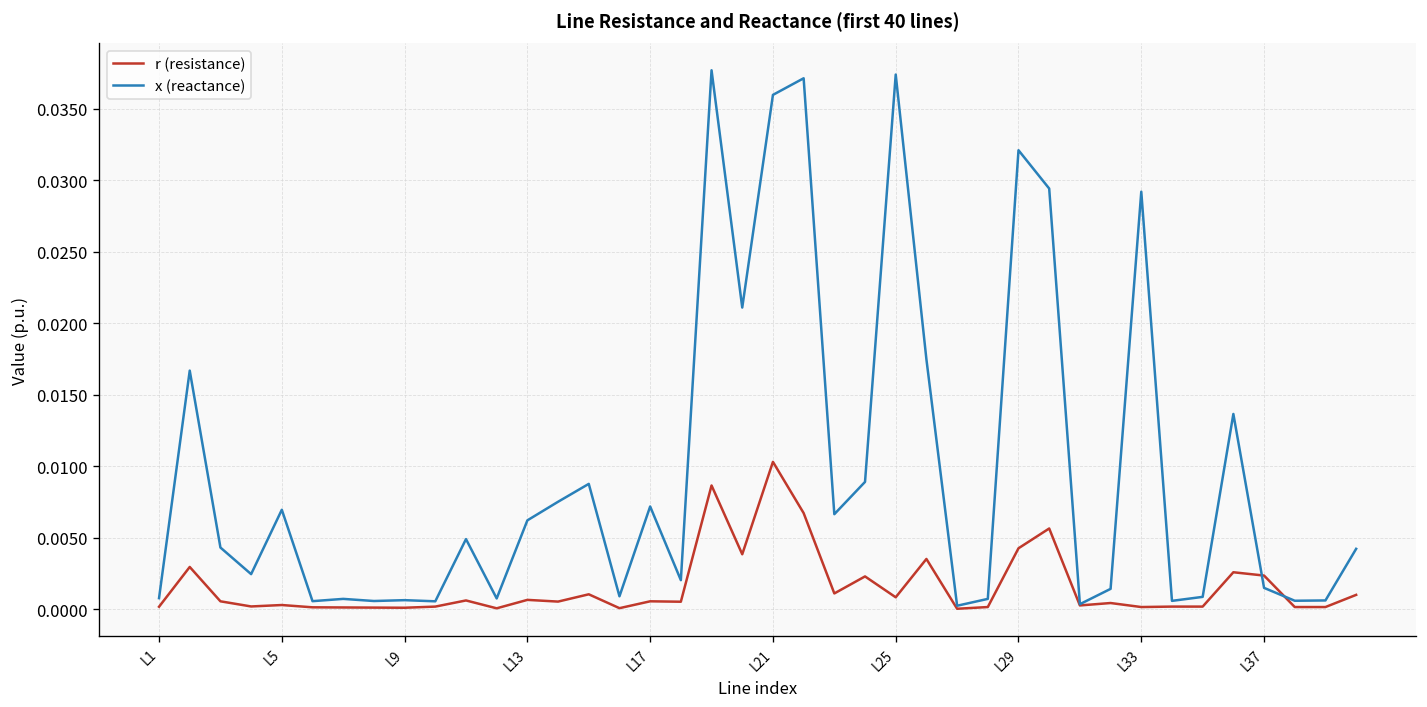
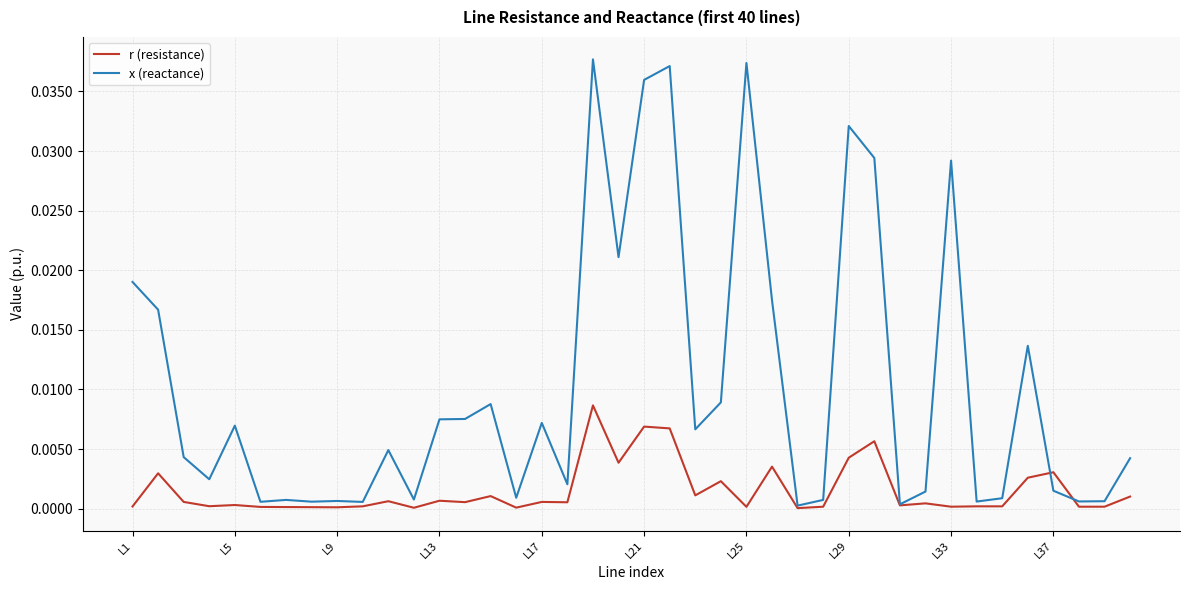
x (reactance), L1: 0.0008 -> 0.0190
x (reactance), L13: 0.0062 -> 0.0075
r (resistance), L21: 0.0103 -> 0.0069
r (resistance), L25: 0.0008 -> 0.0001
r (resistance), L37: 0.0024 -> 0.0031
